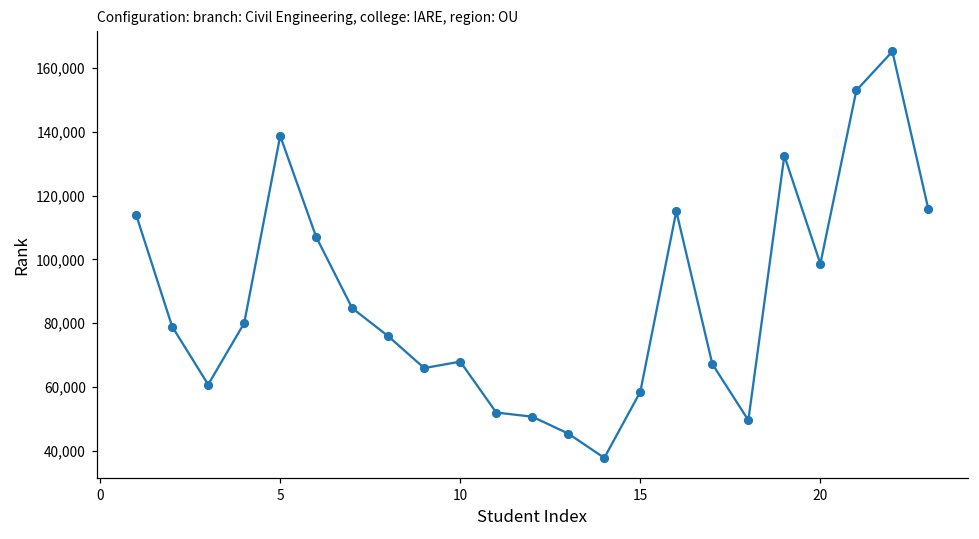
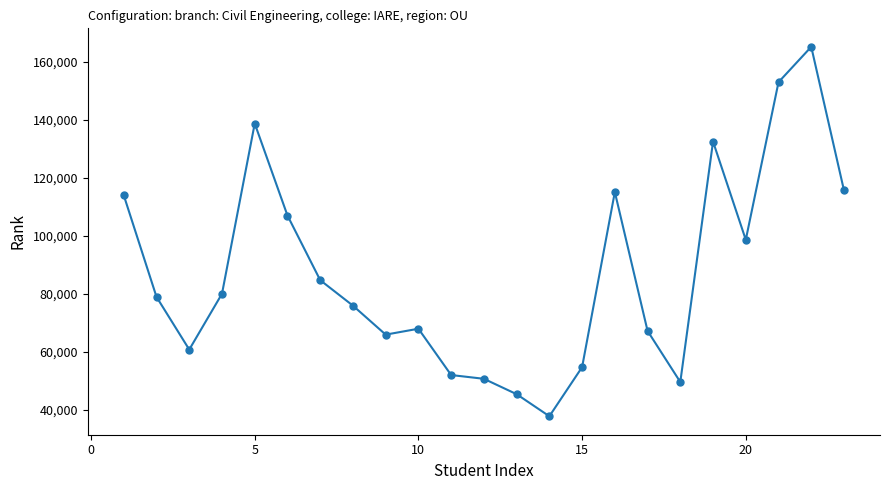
15: 58,000 -> 55,000
